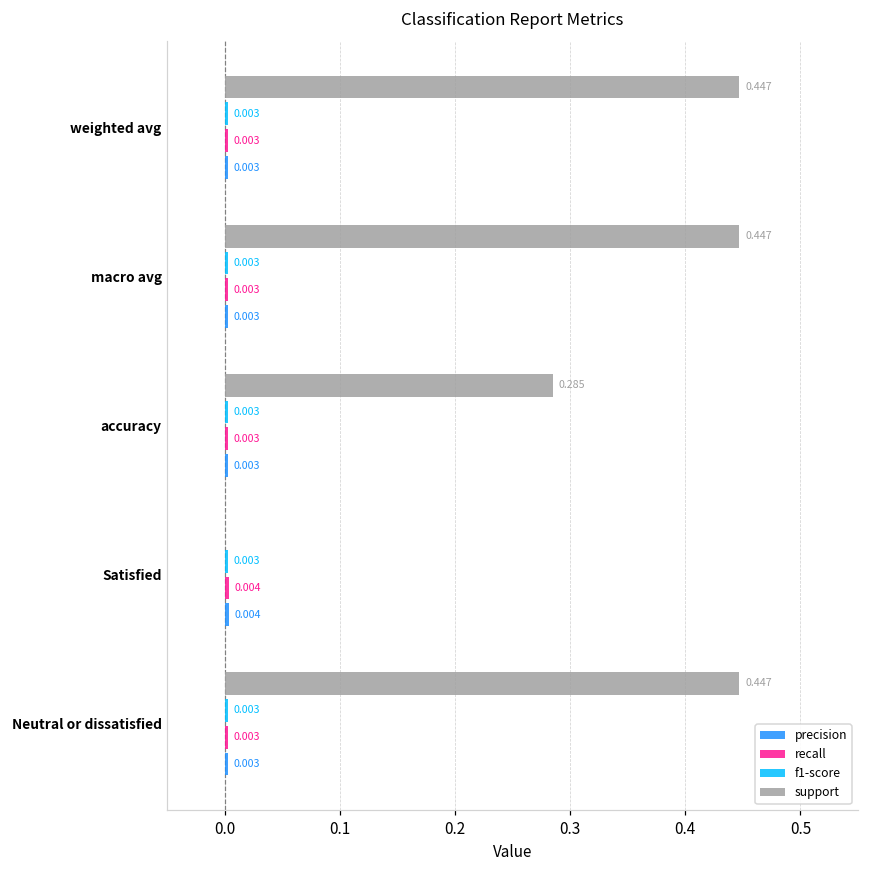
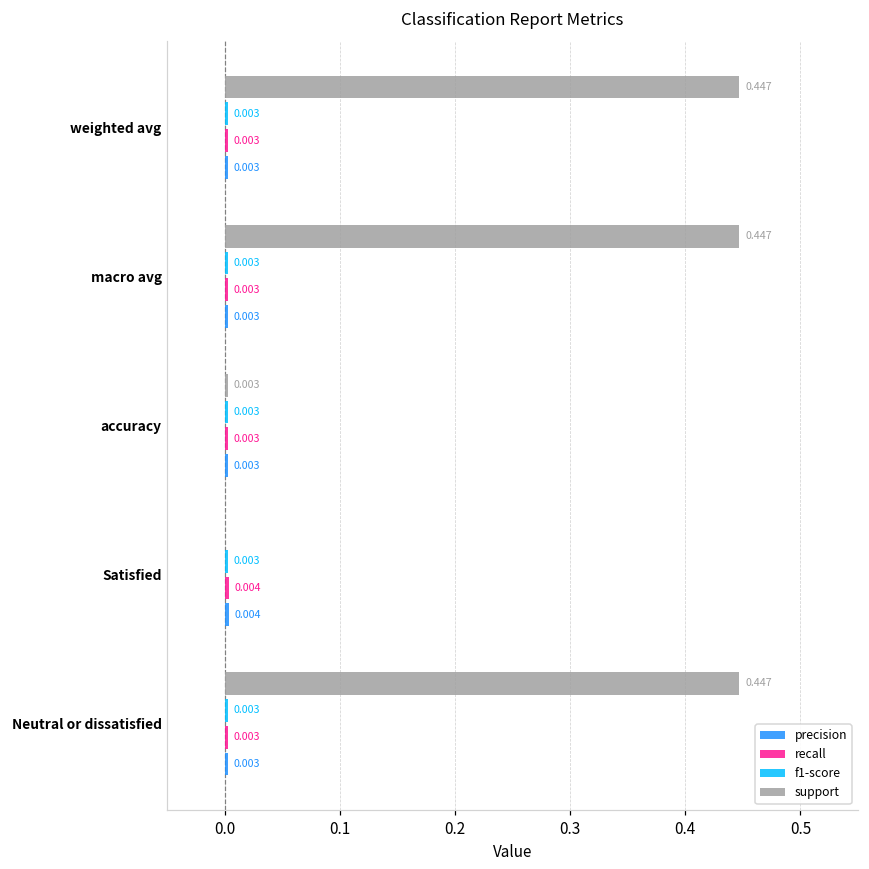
support, accuracy: 0.285 -> 0.003
